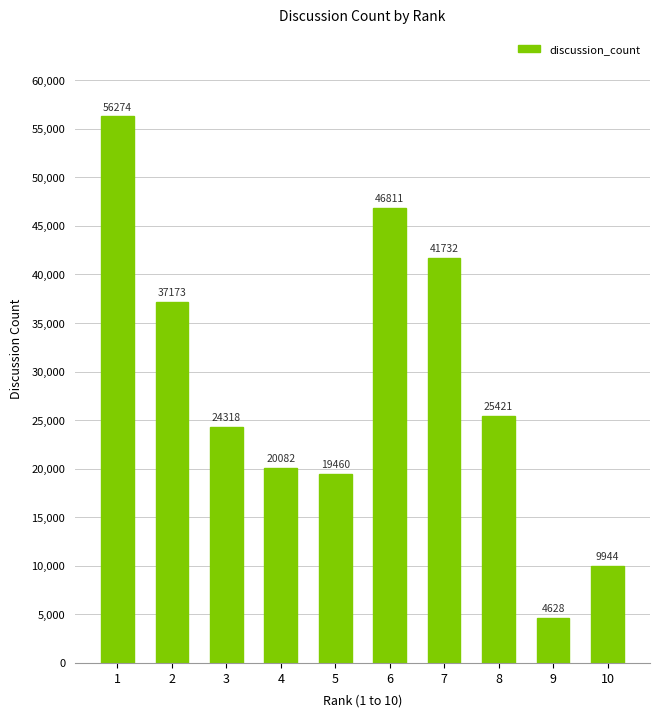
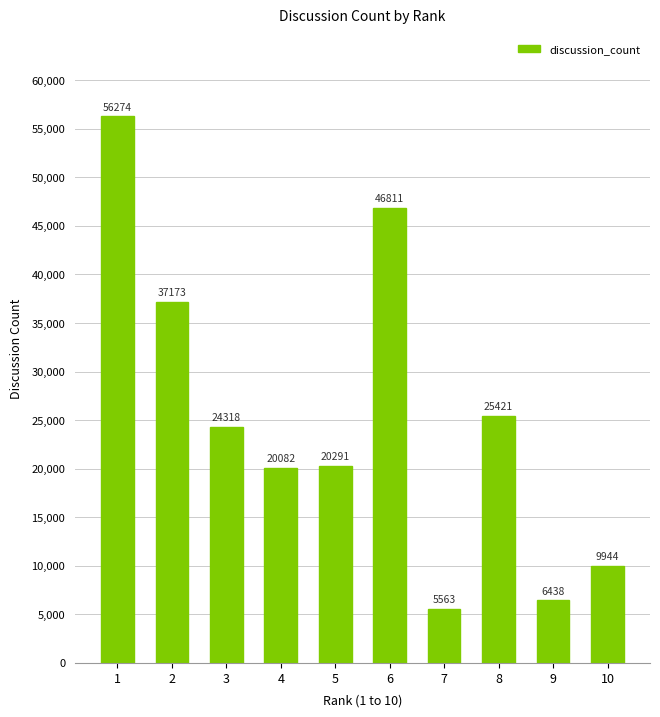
5: 19460 -> 20291
7: 41732 -> 5563
9: 4628 -> 6438
